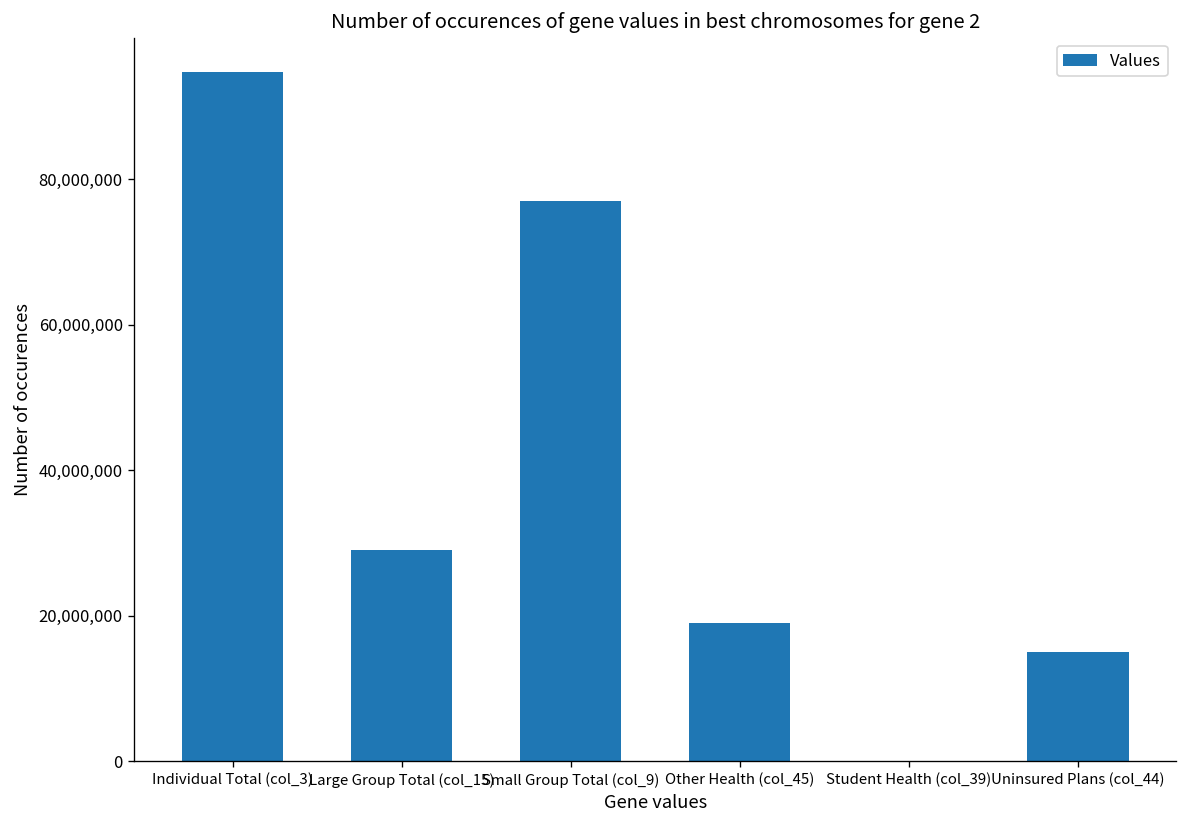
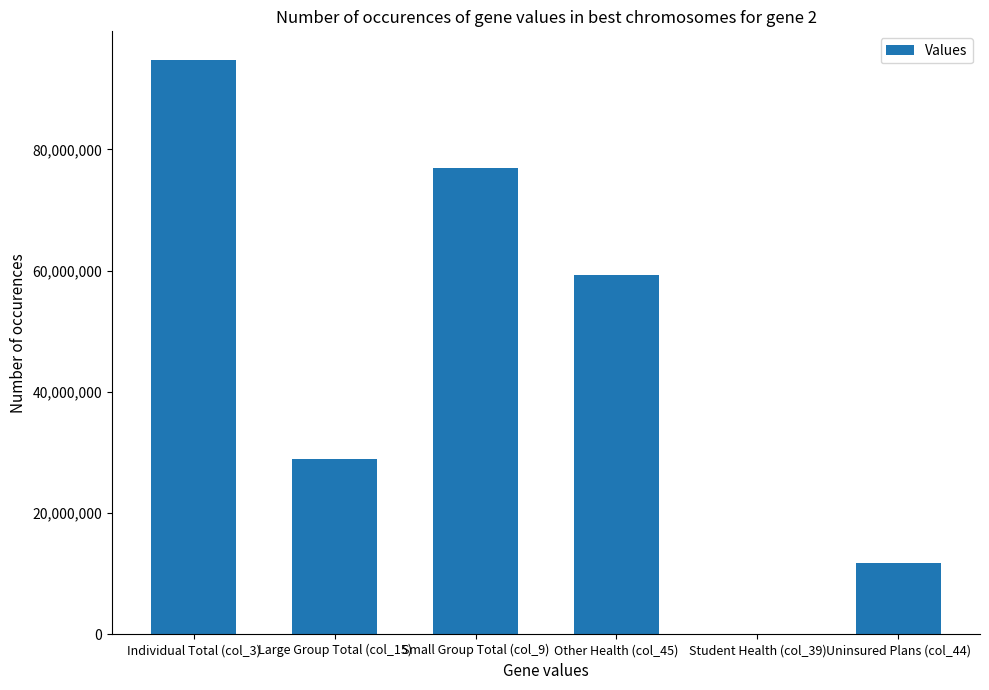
Other Health (col_45): 19,000,000 -> 59,000,000
Uninsured Plans (col_44): 15,000,000 -> 12,000,000
